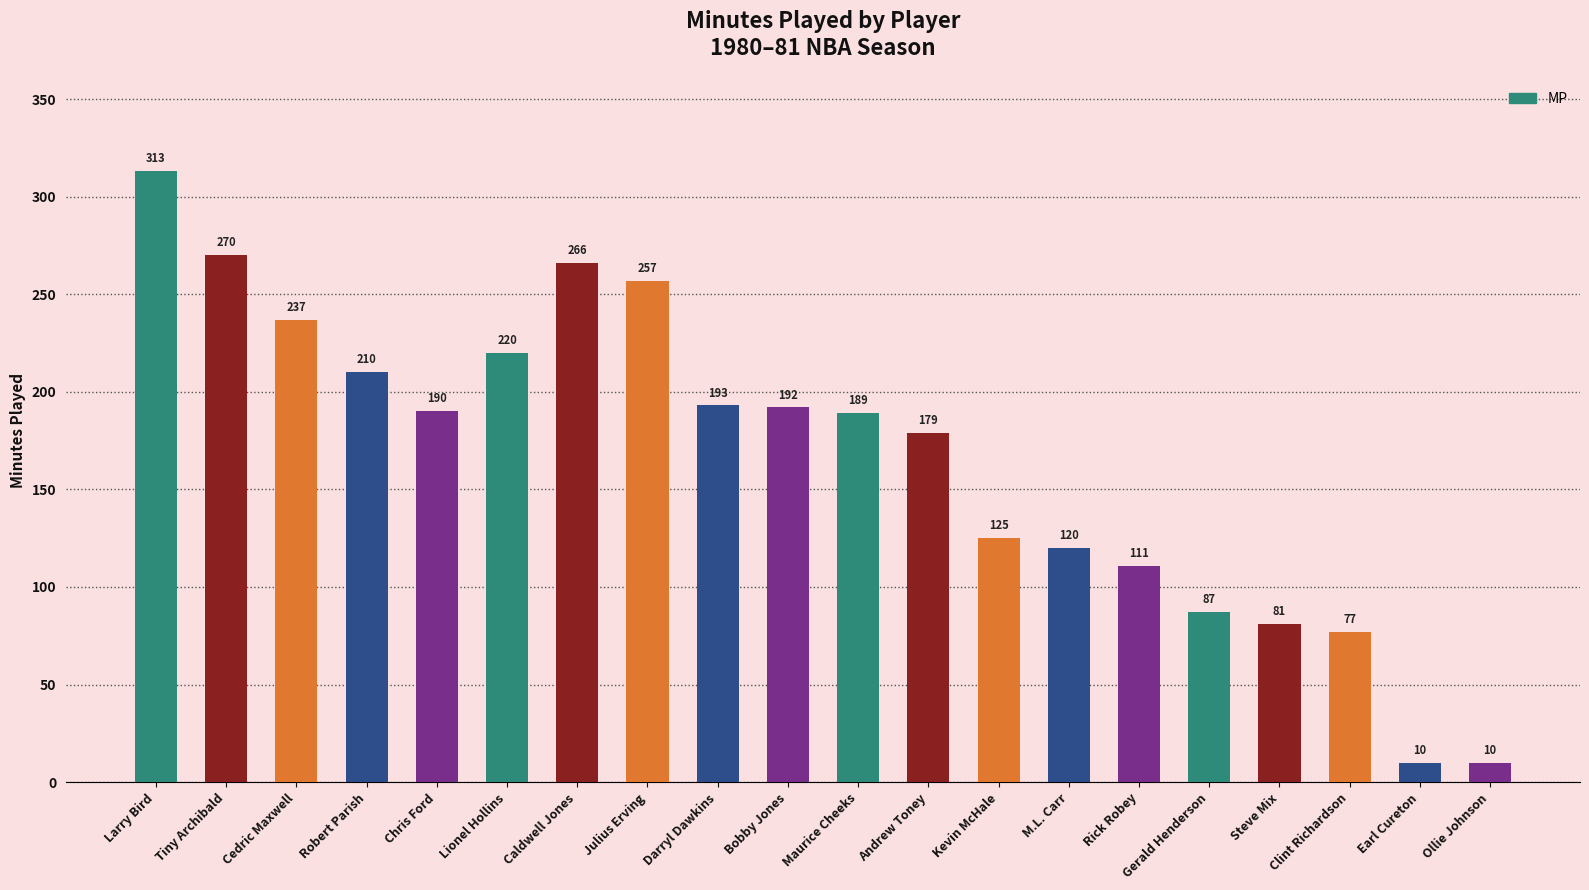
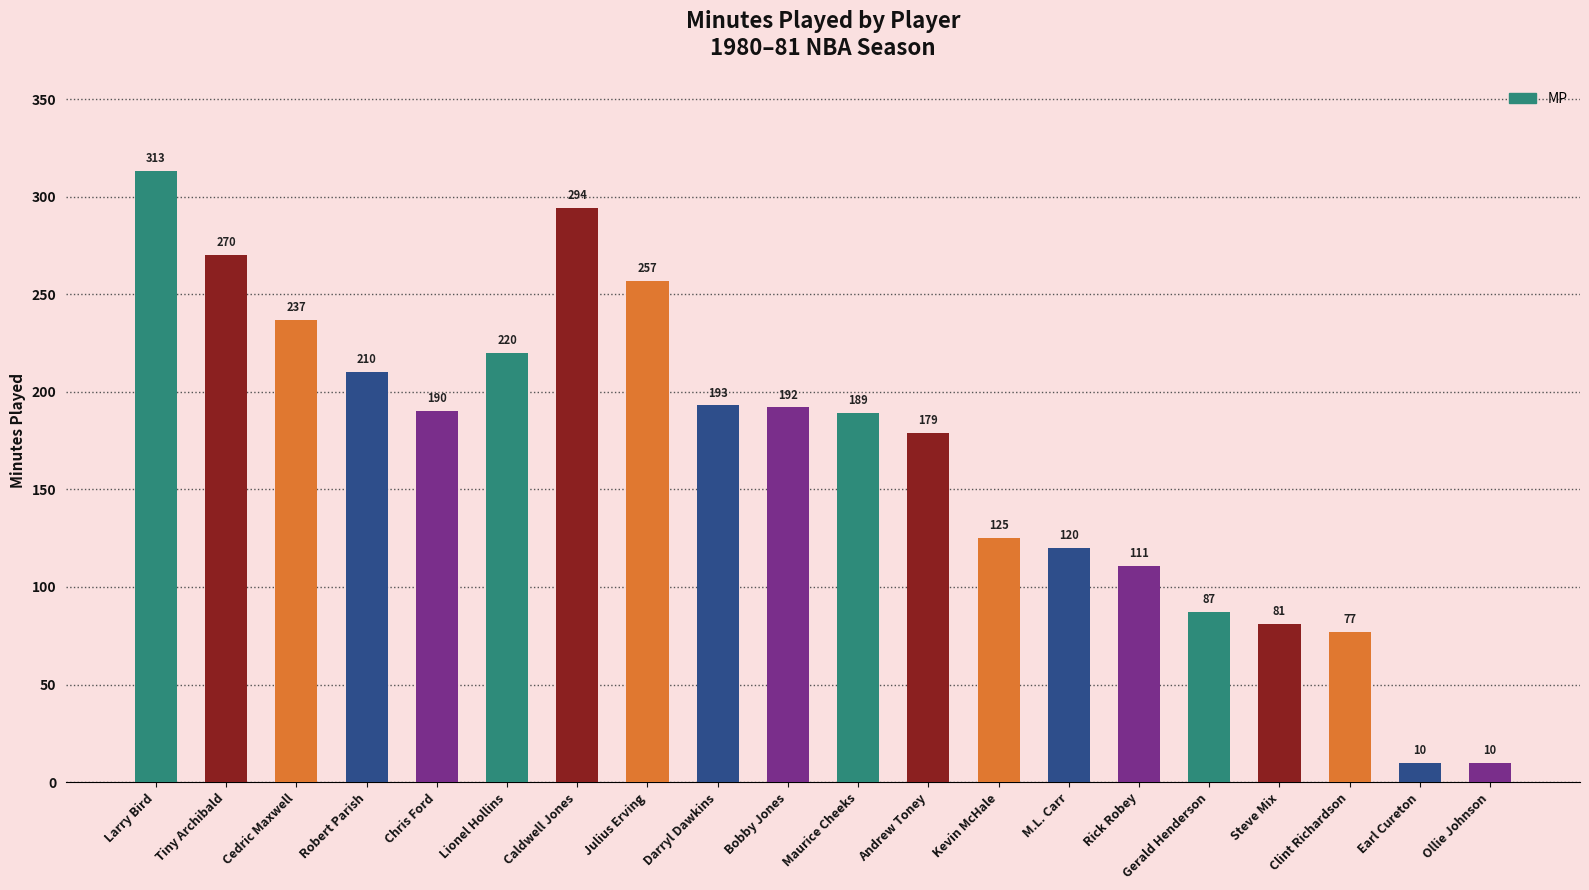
Caldwell Jones: 266 -> 294
